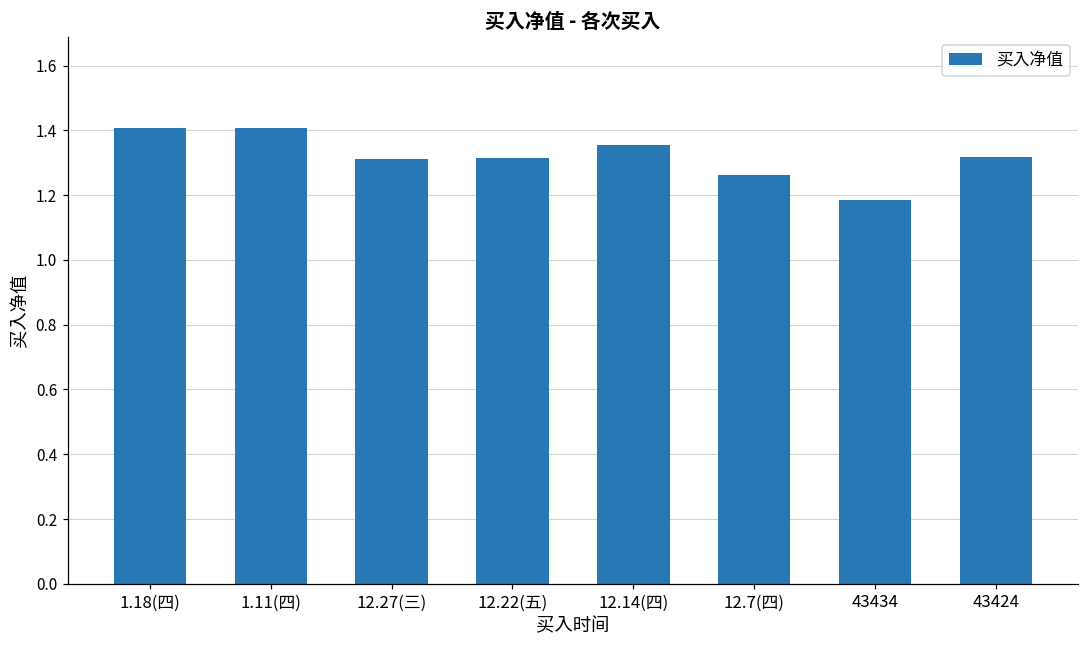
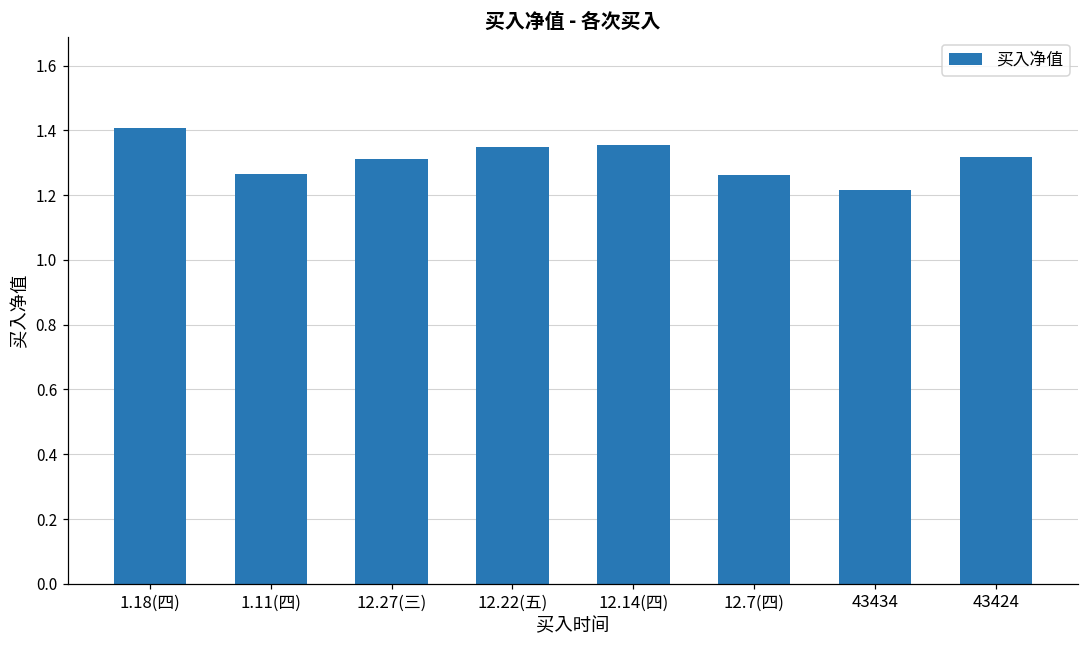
1.11(四): 1.41 -> 1.27
12.22(五): 1.32 -> 1.35
43434: 1.18 -> 1.22
